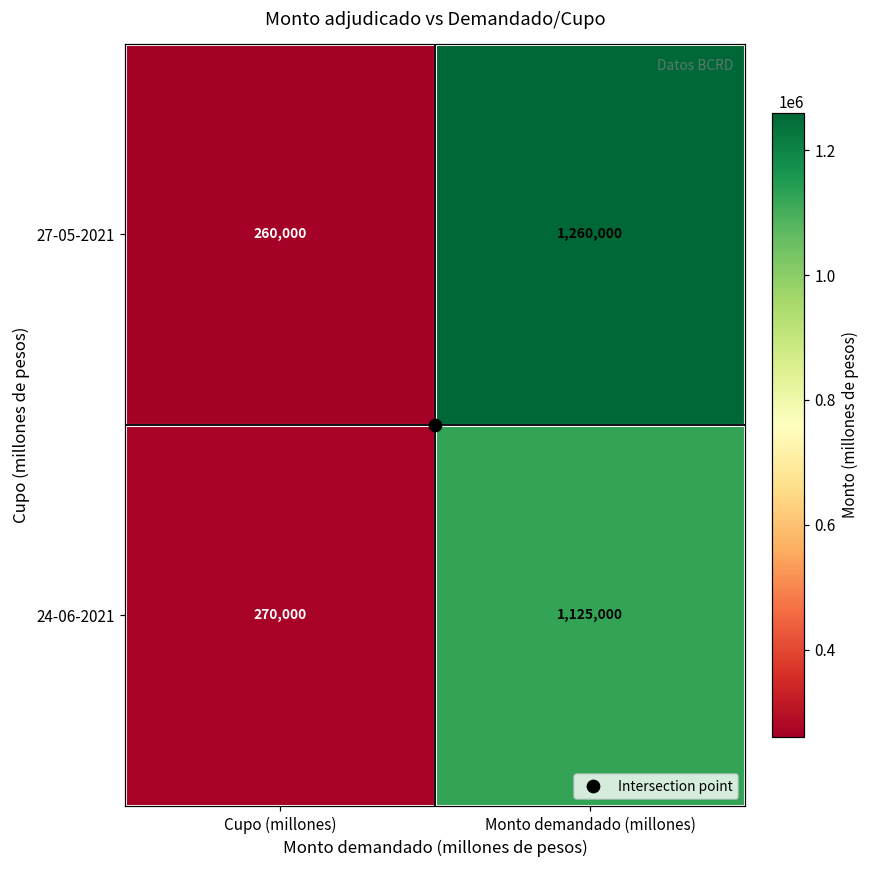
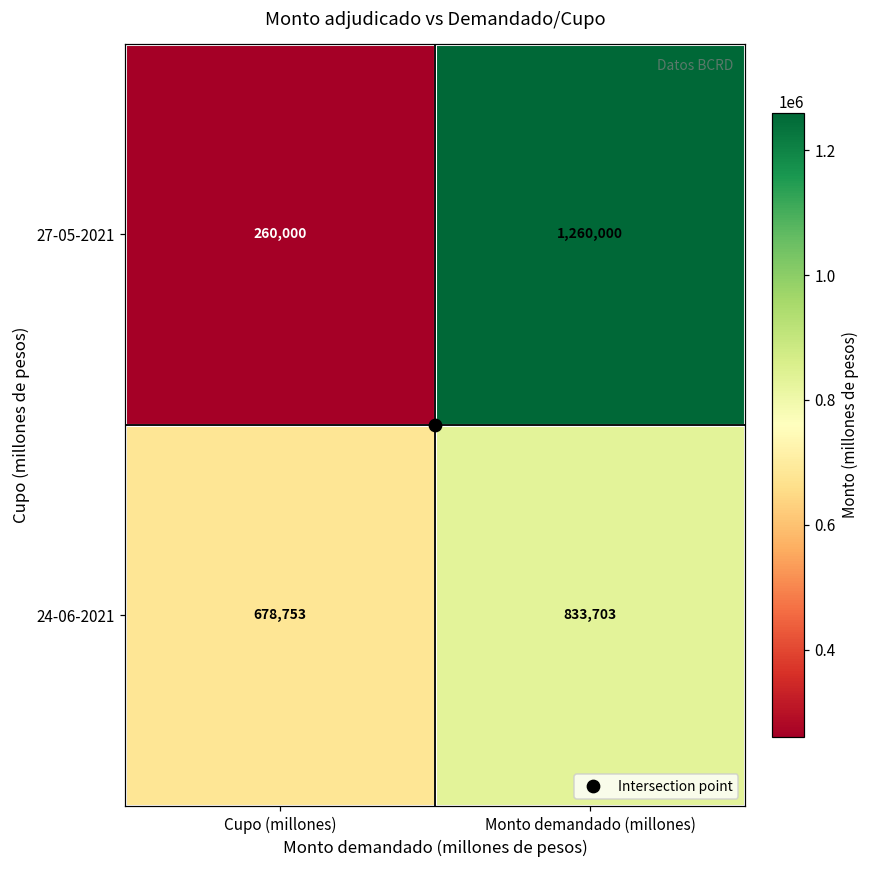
24-06-2021, Cupo (millones): 270,000 -> 678,753
24-06-2021, Monto demandado (millones): 1,125,000 -> 833,703
